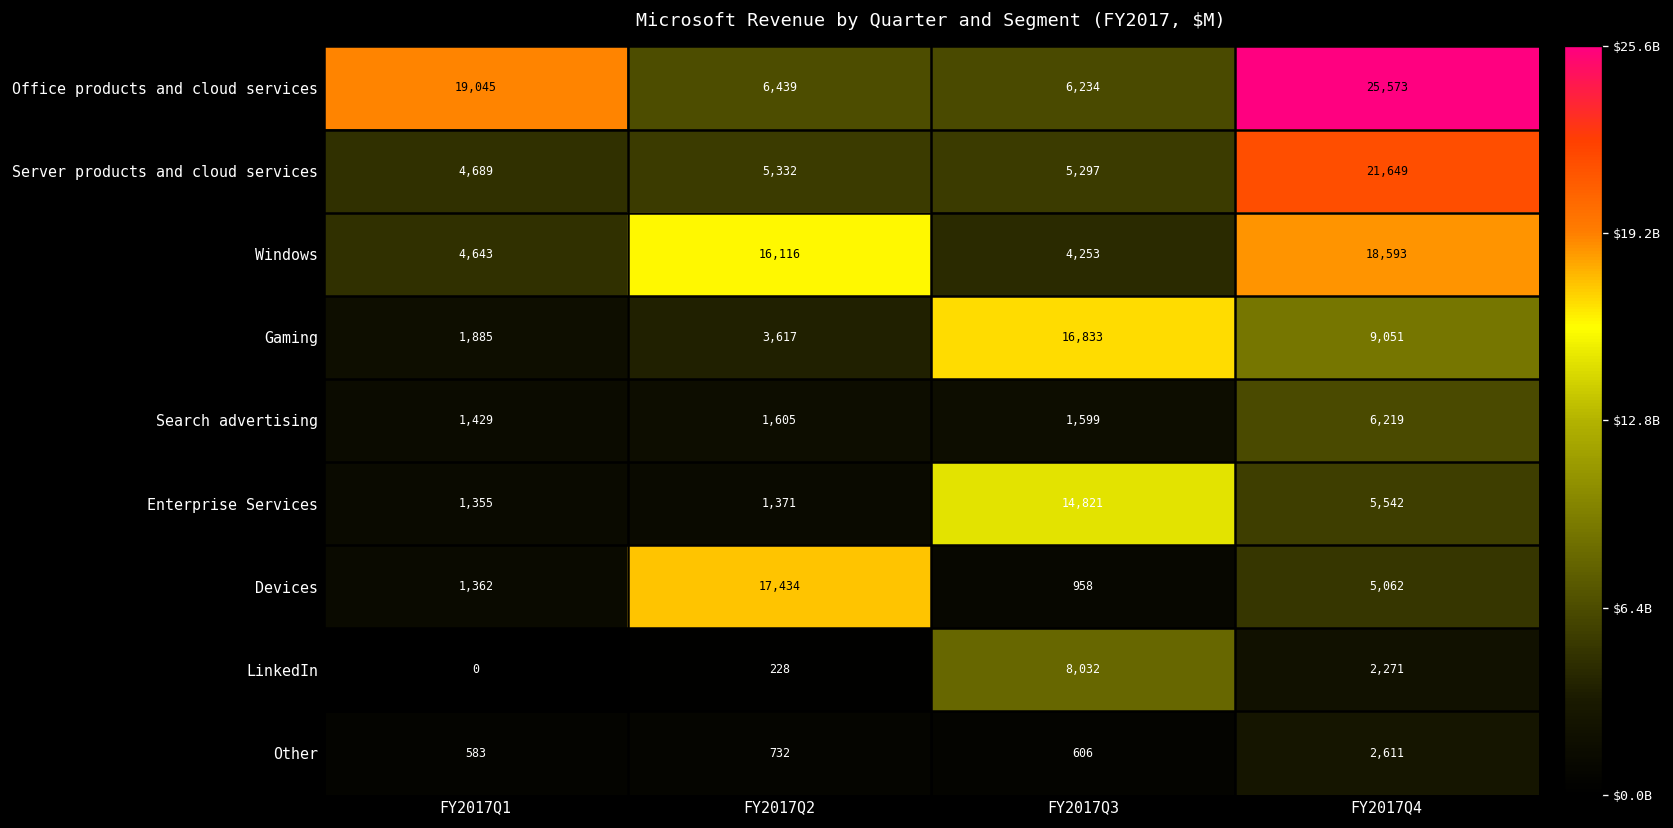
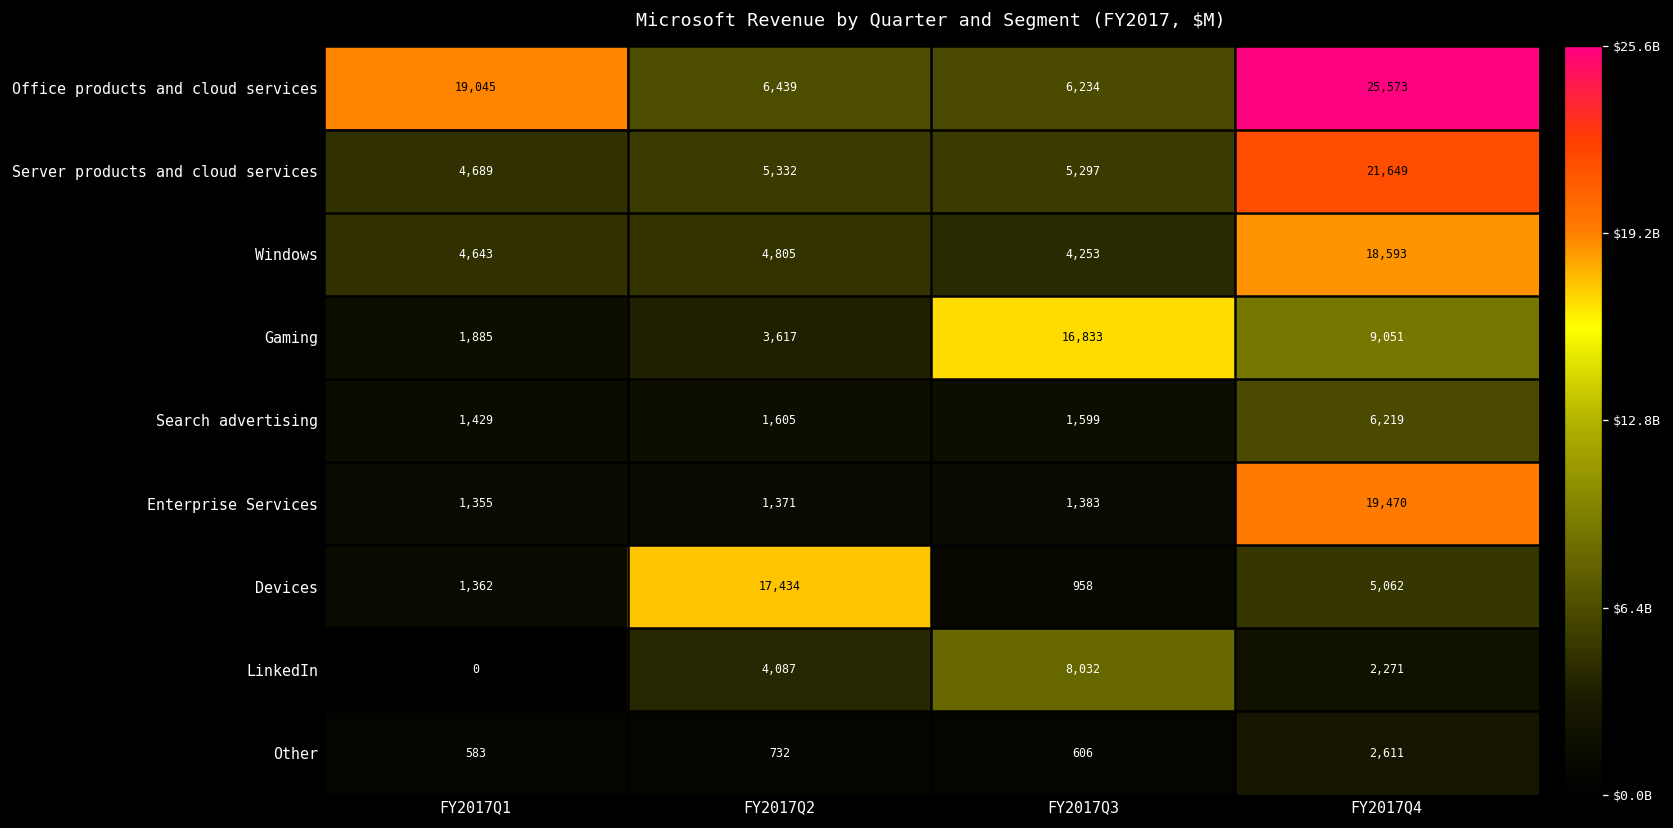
Windows, FY2017Q2: 16,116 -> 4,805
Enterprise Services, FY2017Q3: 14,821 -> 1,383
Enterprise Services, FY2017Q4: 5,542 -> 19,470
LinkedIn, FY2017Q2: 228 -> 4,087
